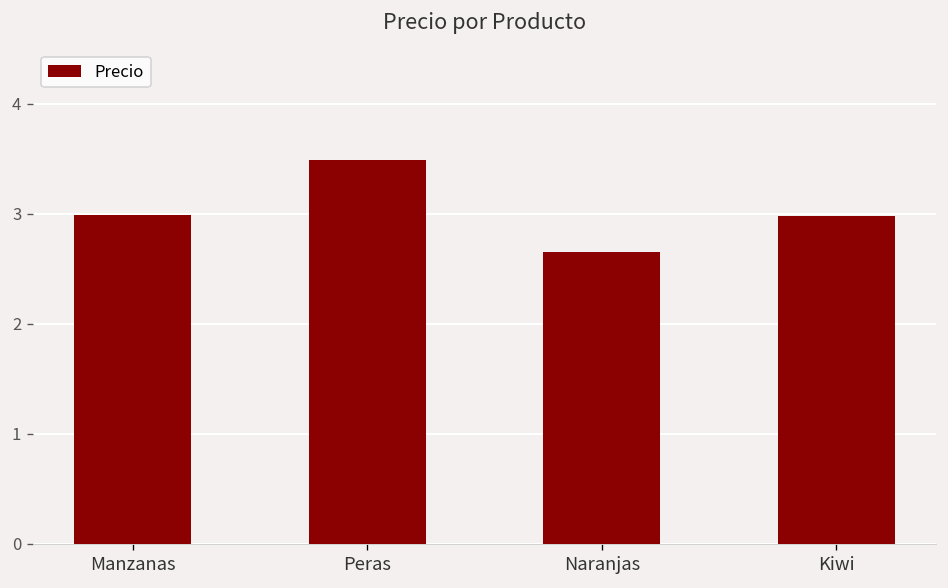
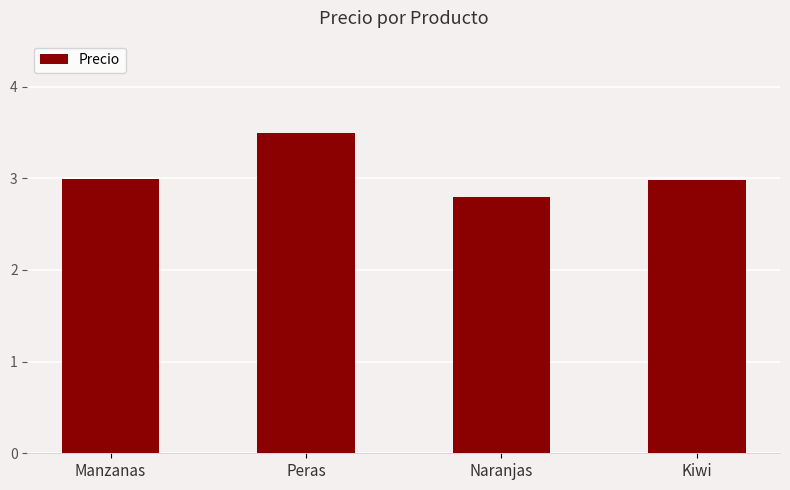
Naranjas: 2.7 -> 2.8
